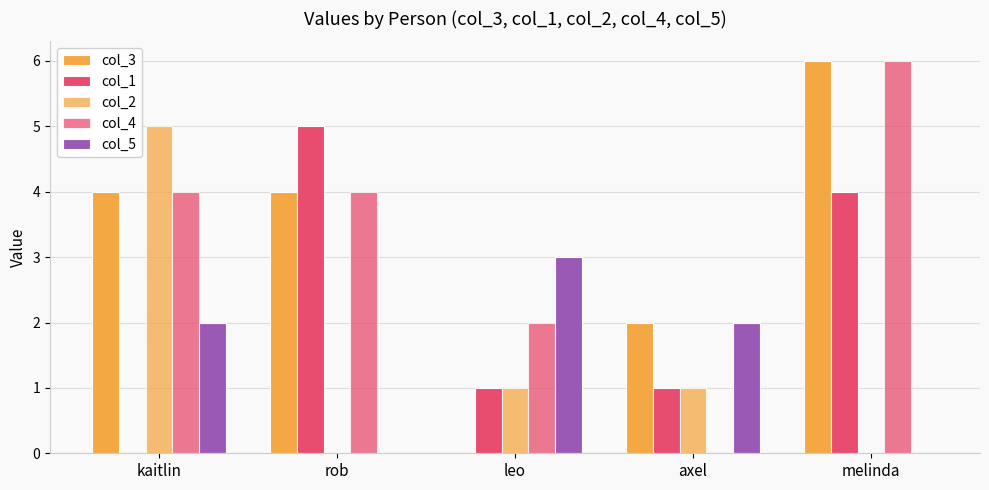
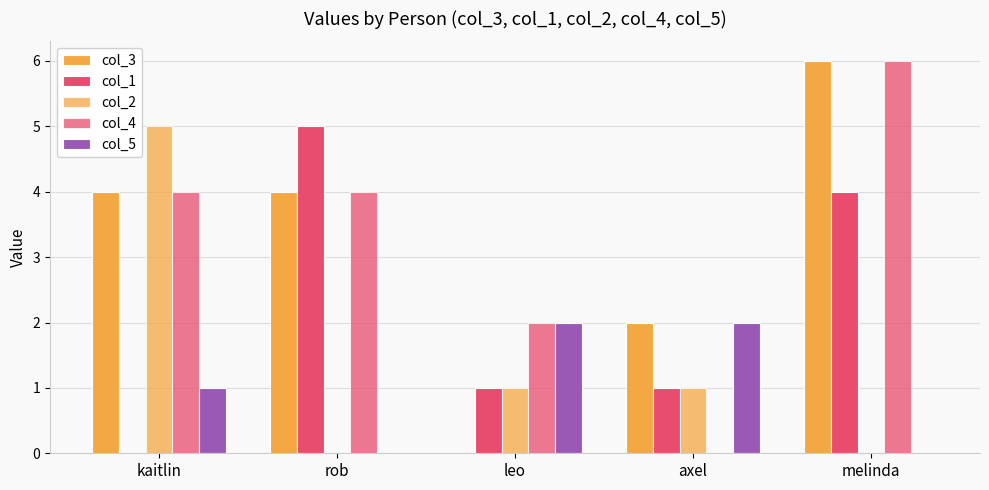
col_5, kaitlin: 2 -> 1
col_5, leo: 3 -> 2
